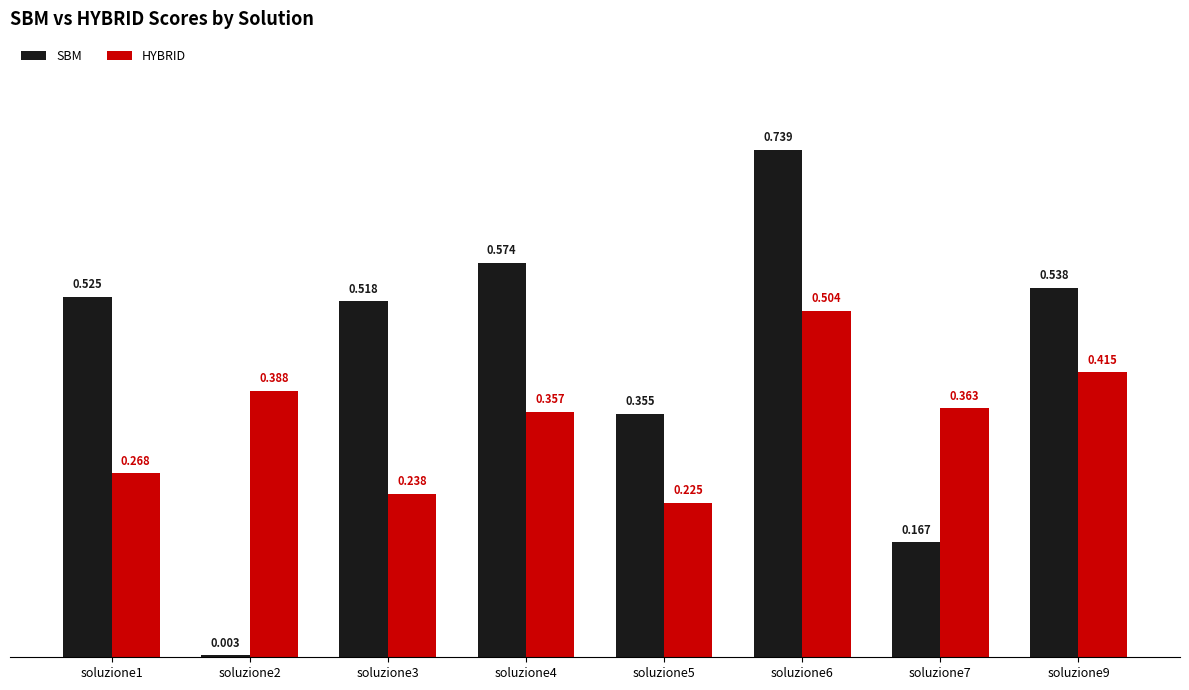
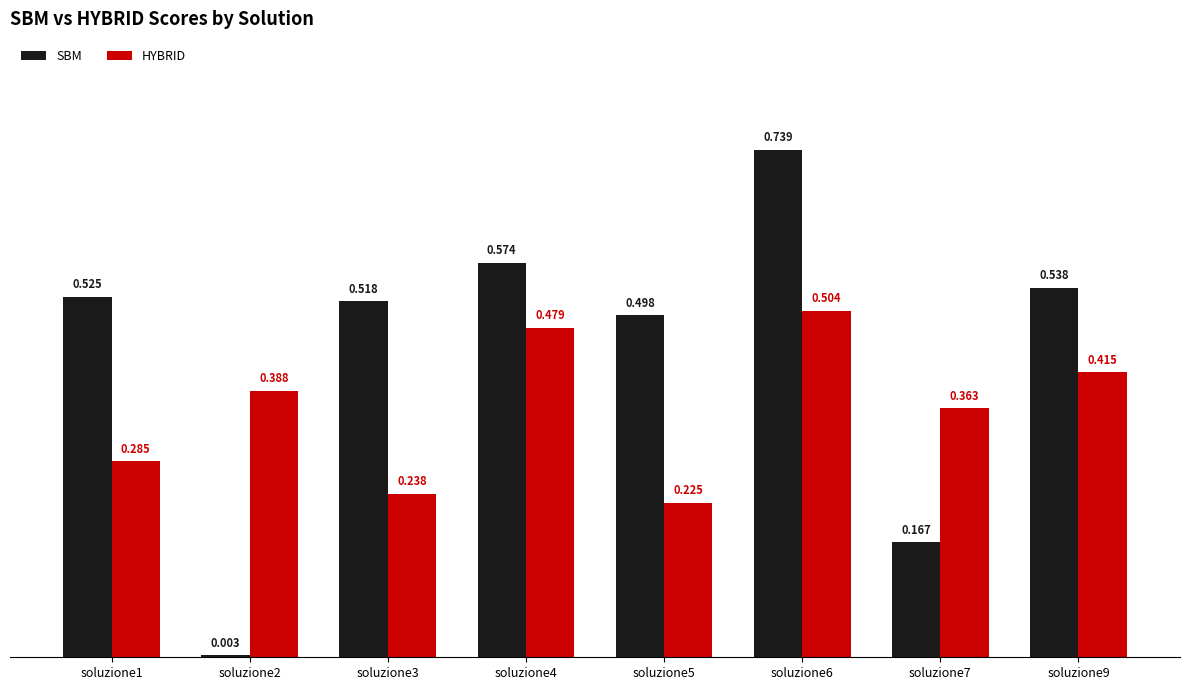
HYBRID, soluzione1: 0.268 -> 0.285
HYBRID, soluzione4: 0.357 -> 0.479
SBM, soluzione5: 0.355 -> 0.498
